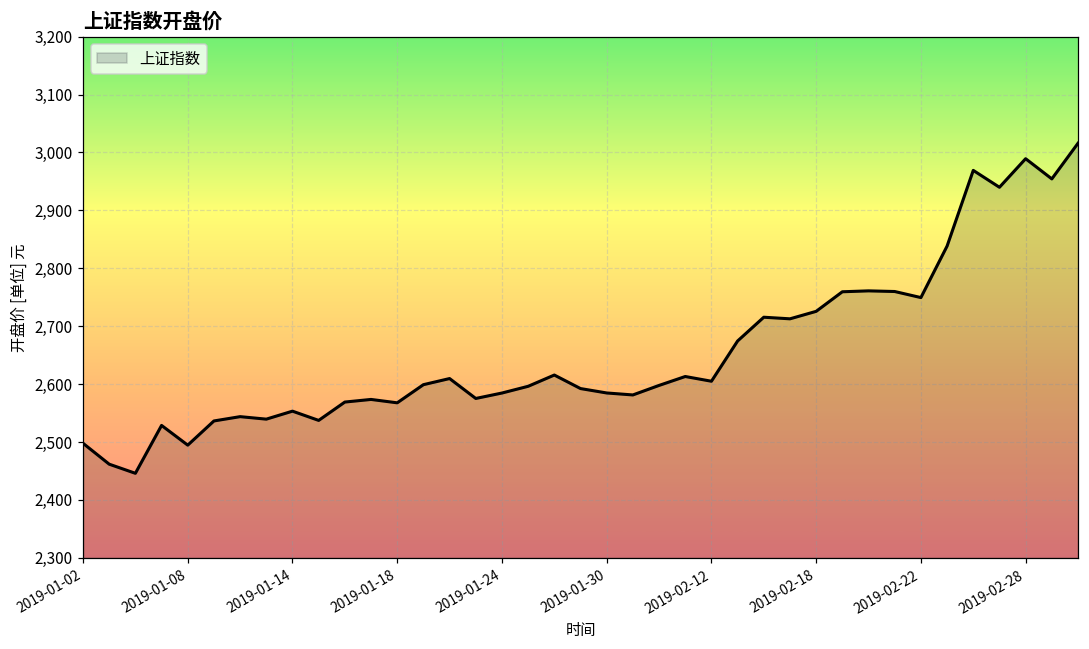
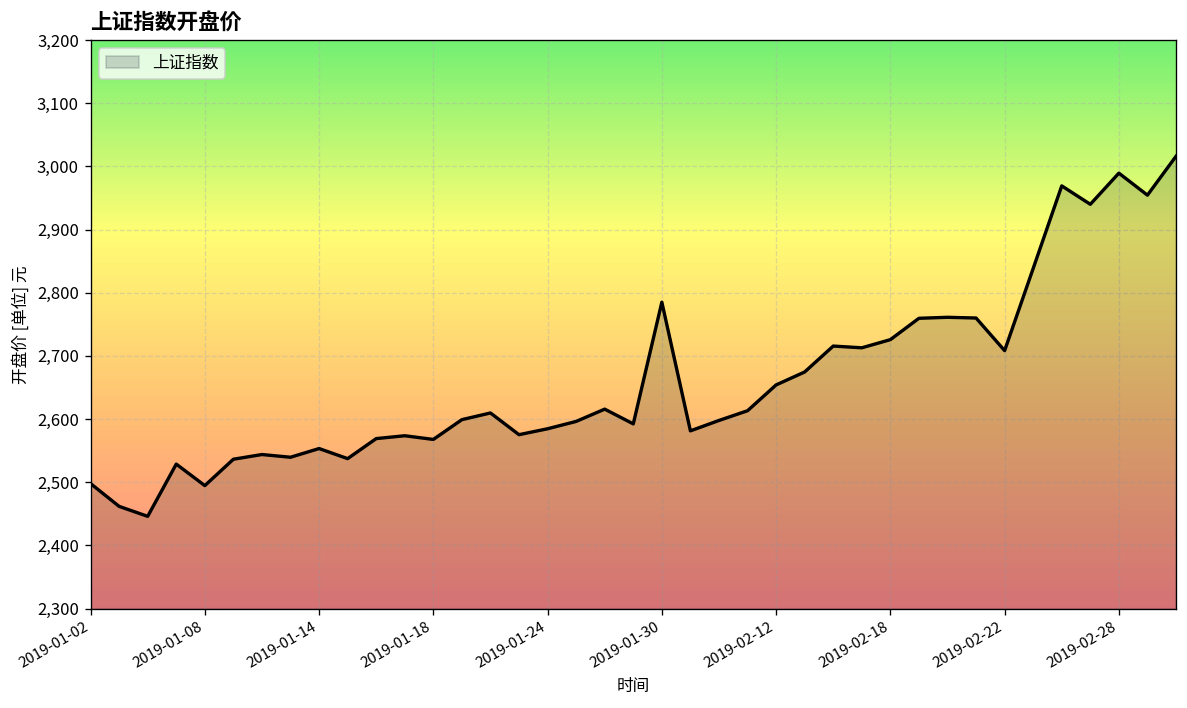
2019-01-30: 2,580 -> 2,790
2019-02-12: 2,610 -> 2,650
2019-02-22: 2,750 -> 2,710
